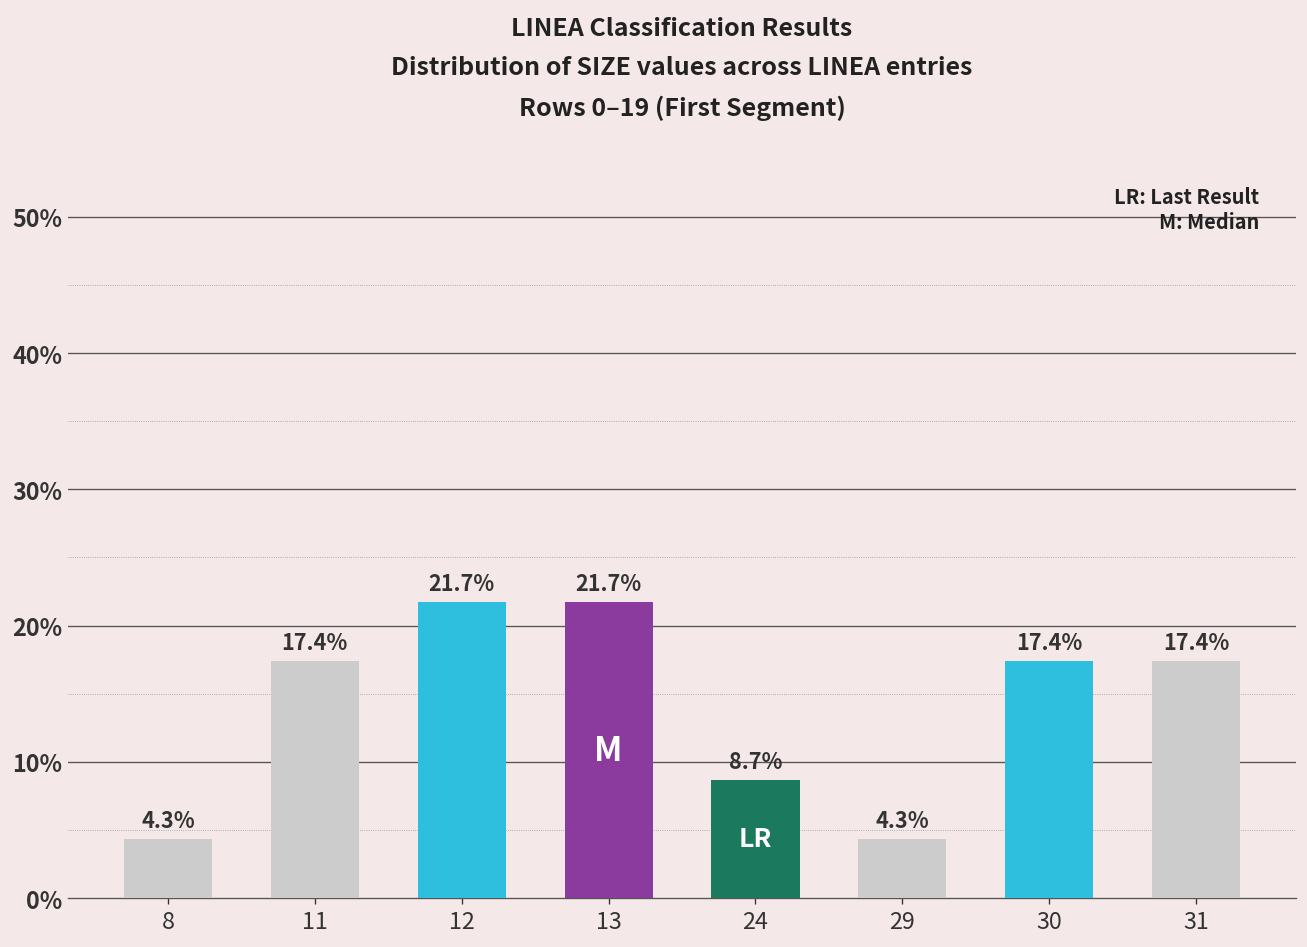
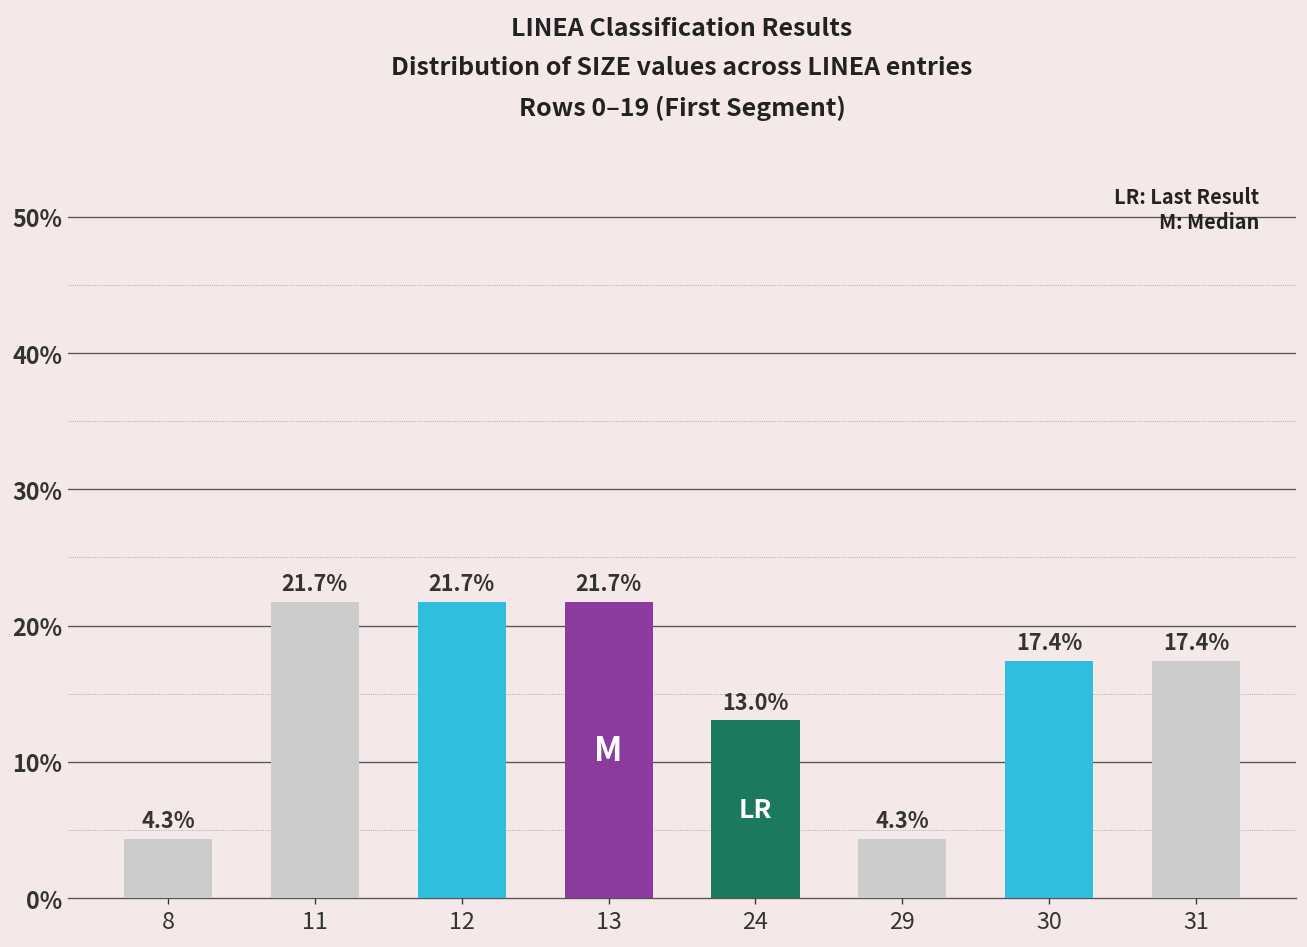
11: 17.4% -> 21.7%
24: 8.7% -> 13.0%
